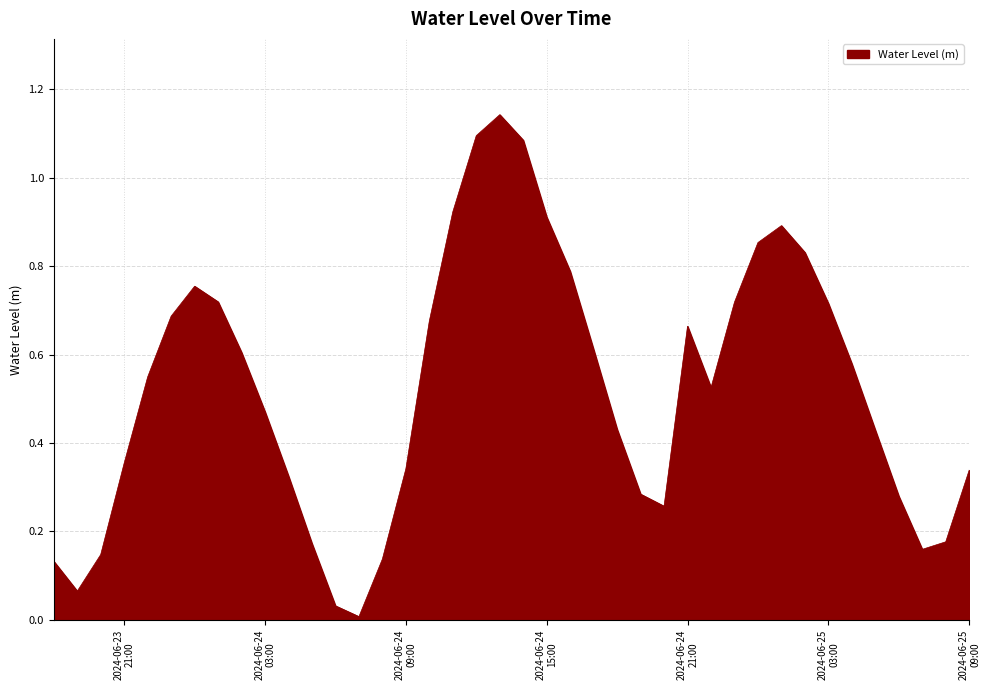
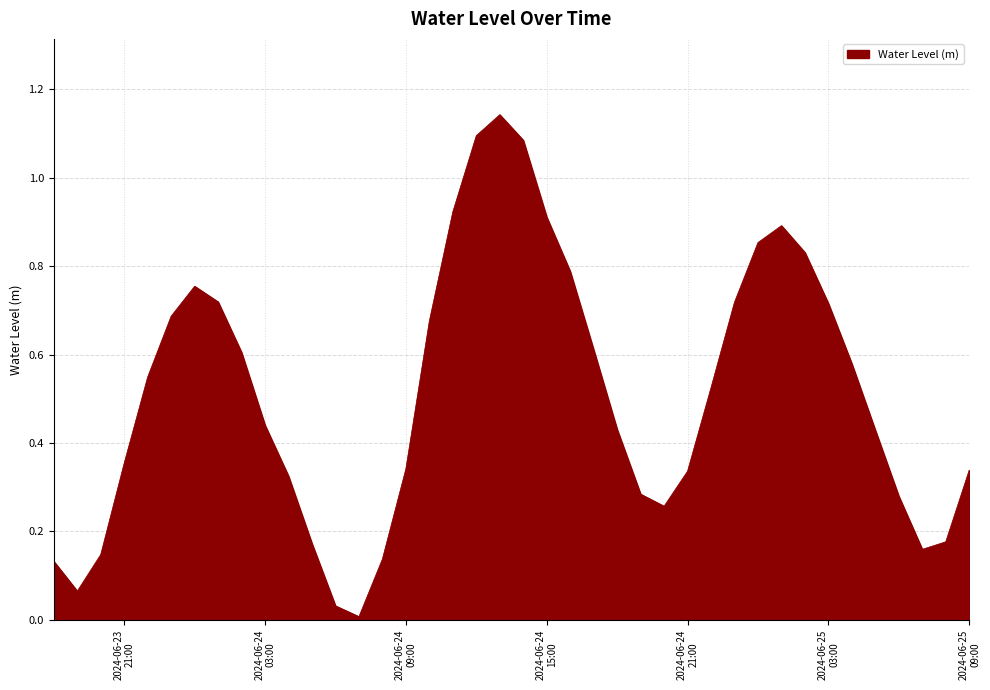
2024-06-24 03:00: 0.47 -> 0.44
2024-06-24 21:00: 0.66 -> 0.34
